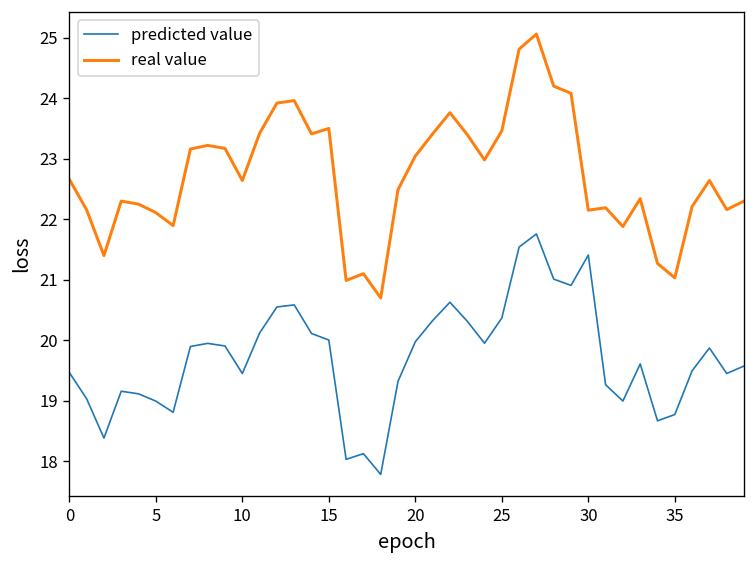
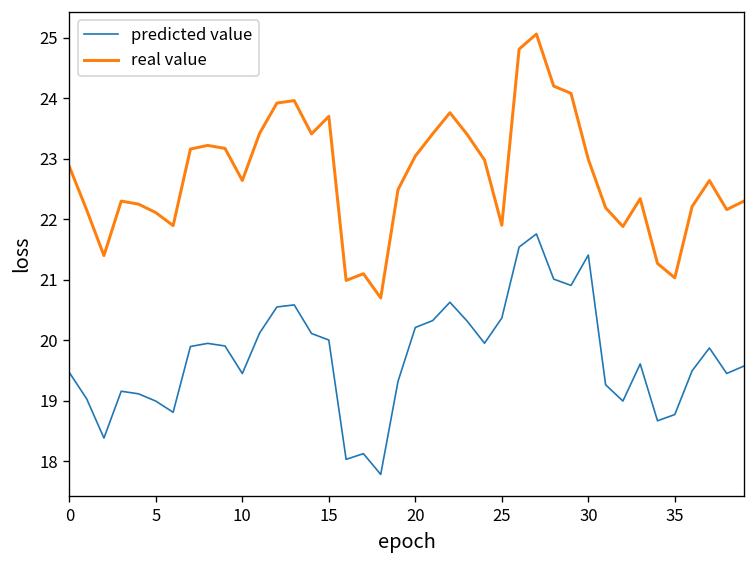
real value, 0: 22.7 -> 22.9
real value, 15: 23.5 -> 23.7
predicted value, 20: 20.0 -> 20.2
real value, 25: 23.5 -> 21.9
real value, 30: 22.2 -> 23.0
